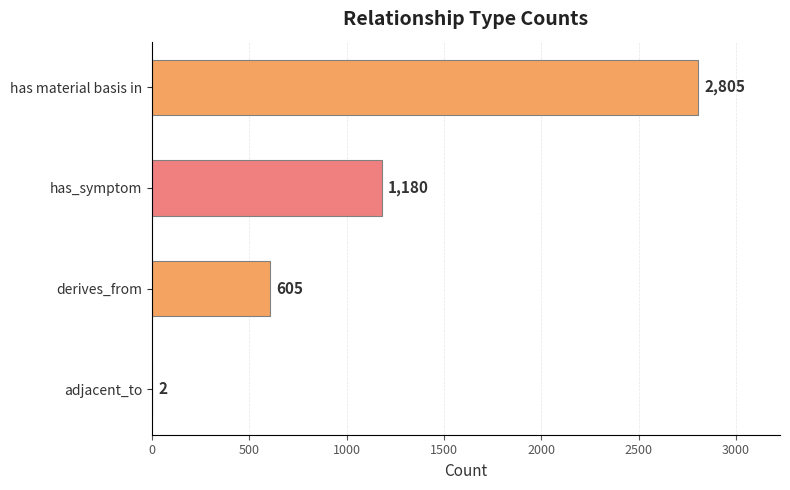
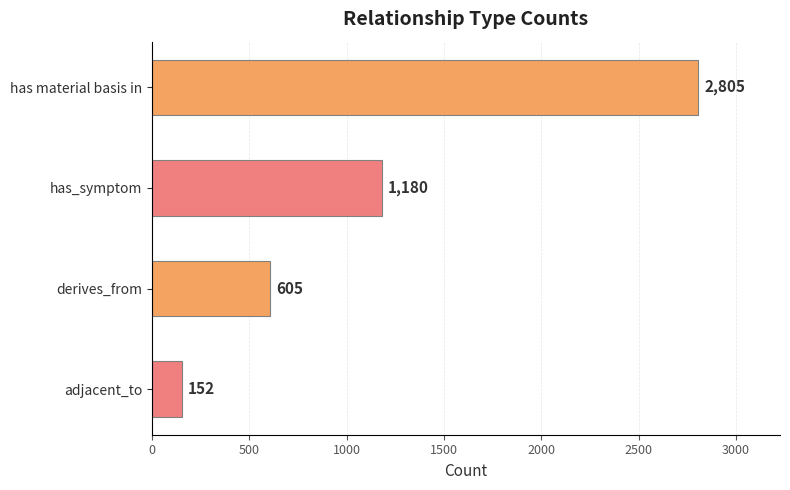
adjacent_to: 2 -> 152
